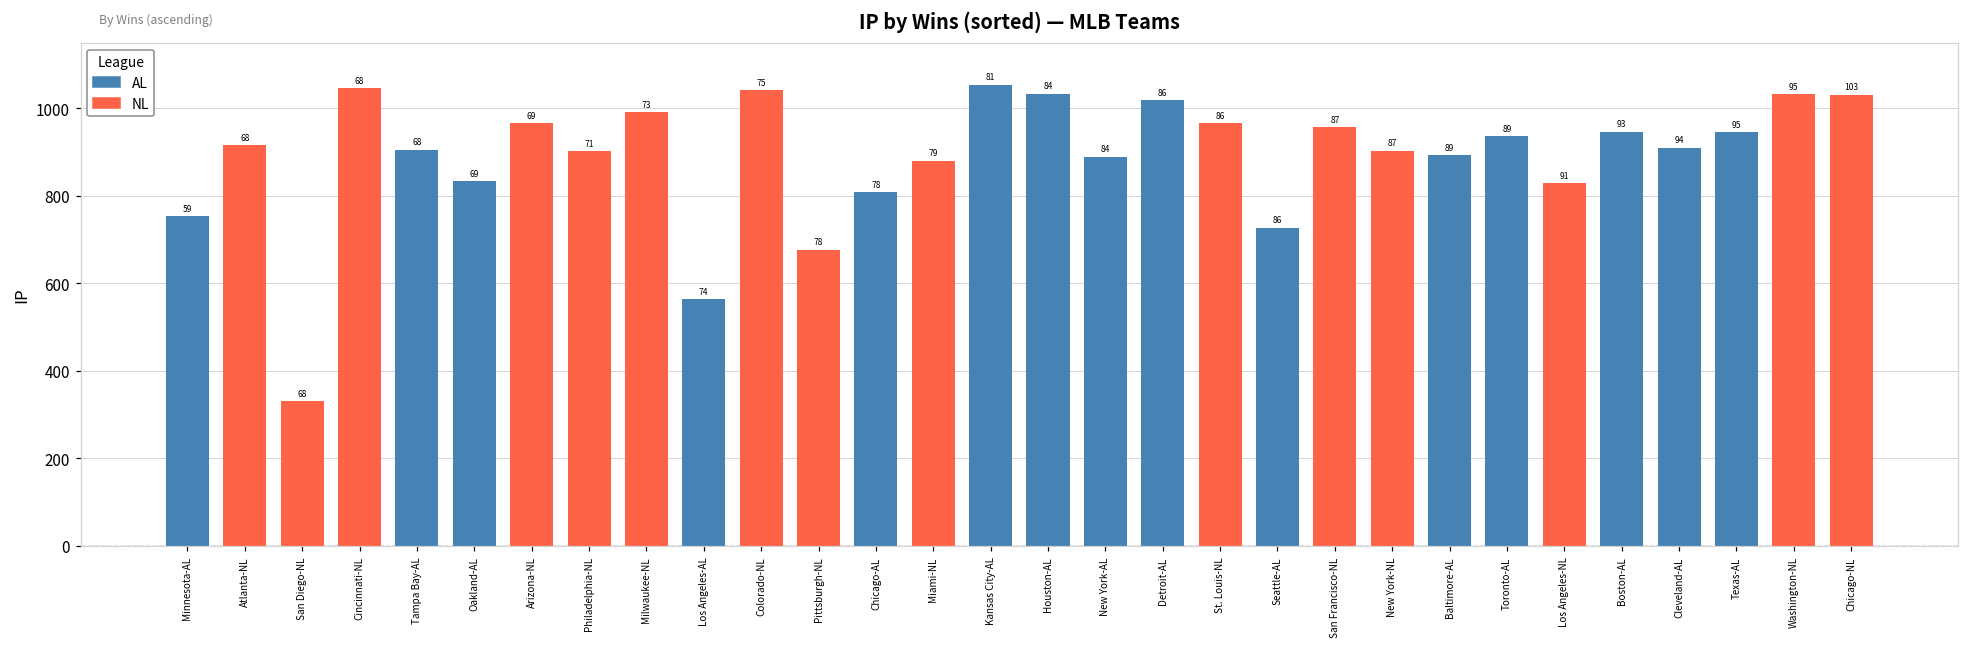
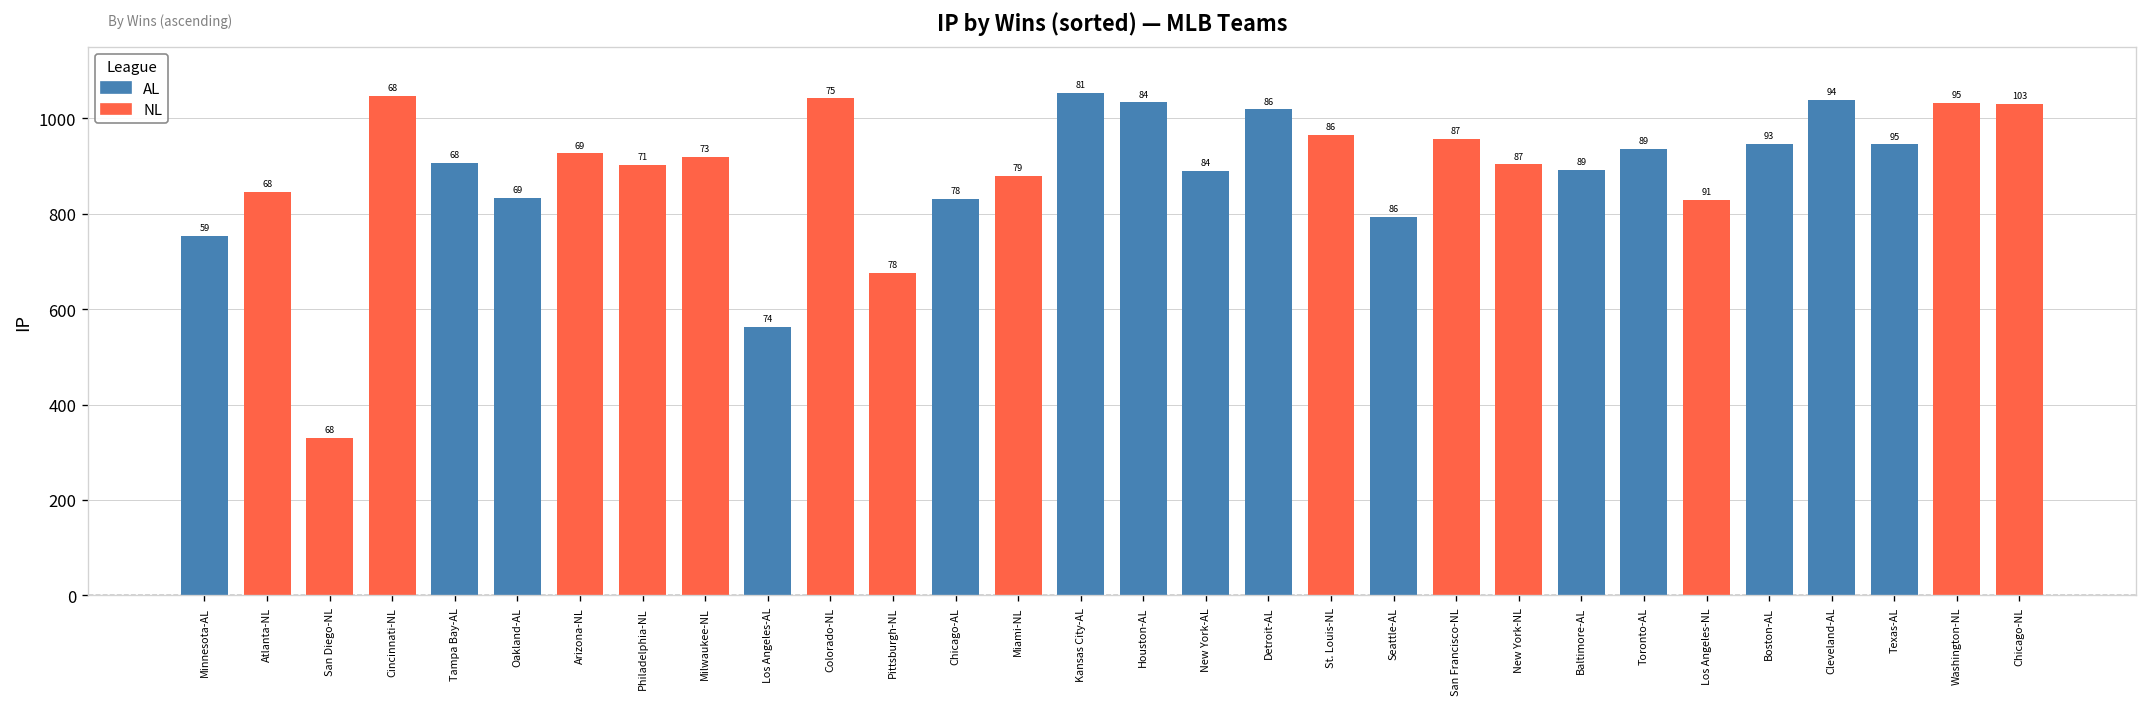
Atlanta-NL: 920 -> 850
Arizona-NL: 970 -> 930
Milwaukee-NL: 990 -> 920
Chicago-AL: 810 -> 830
Seattle-AL: 730 -> 790
Cleveland-AL: 910 -> 1040
